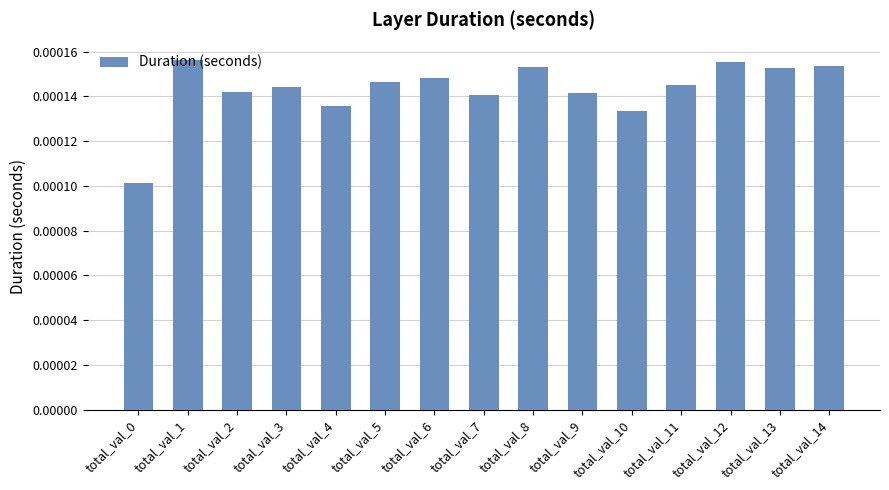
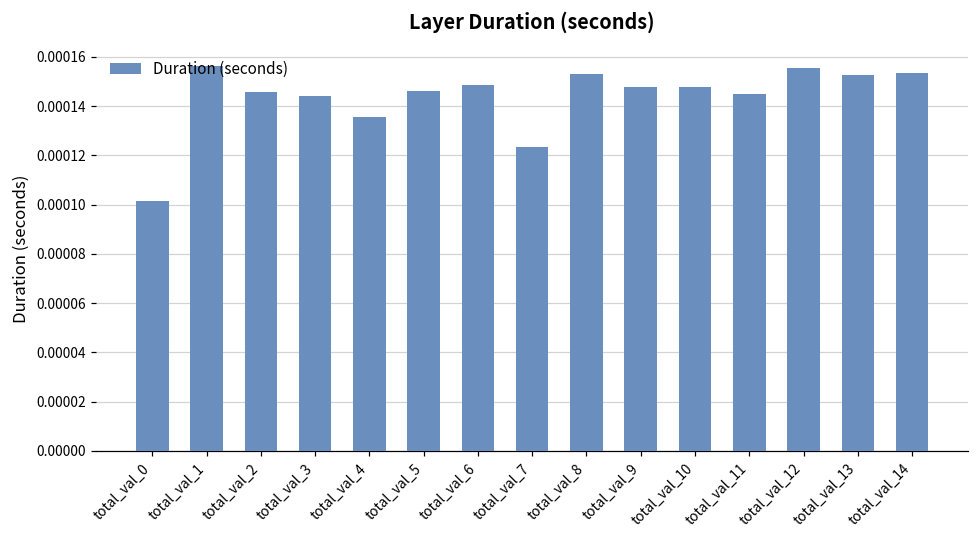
total_val_2: 0.000142 -> 0.000146
total_val_7: 0.000140 -> 0.000123
total_val_9: 0.000142 -> 0.000148
total_val_10: 0.000134 -> 0.000148
